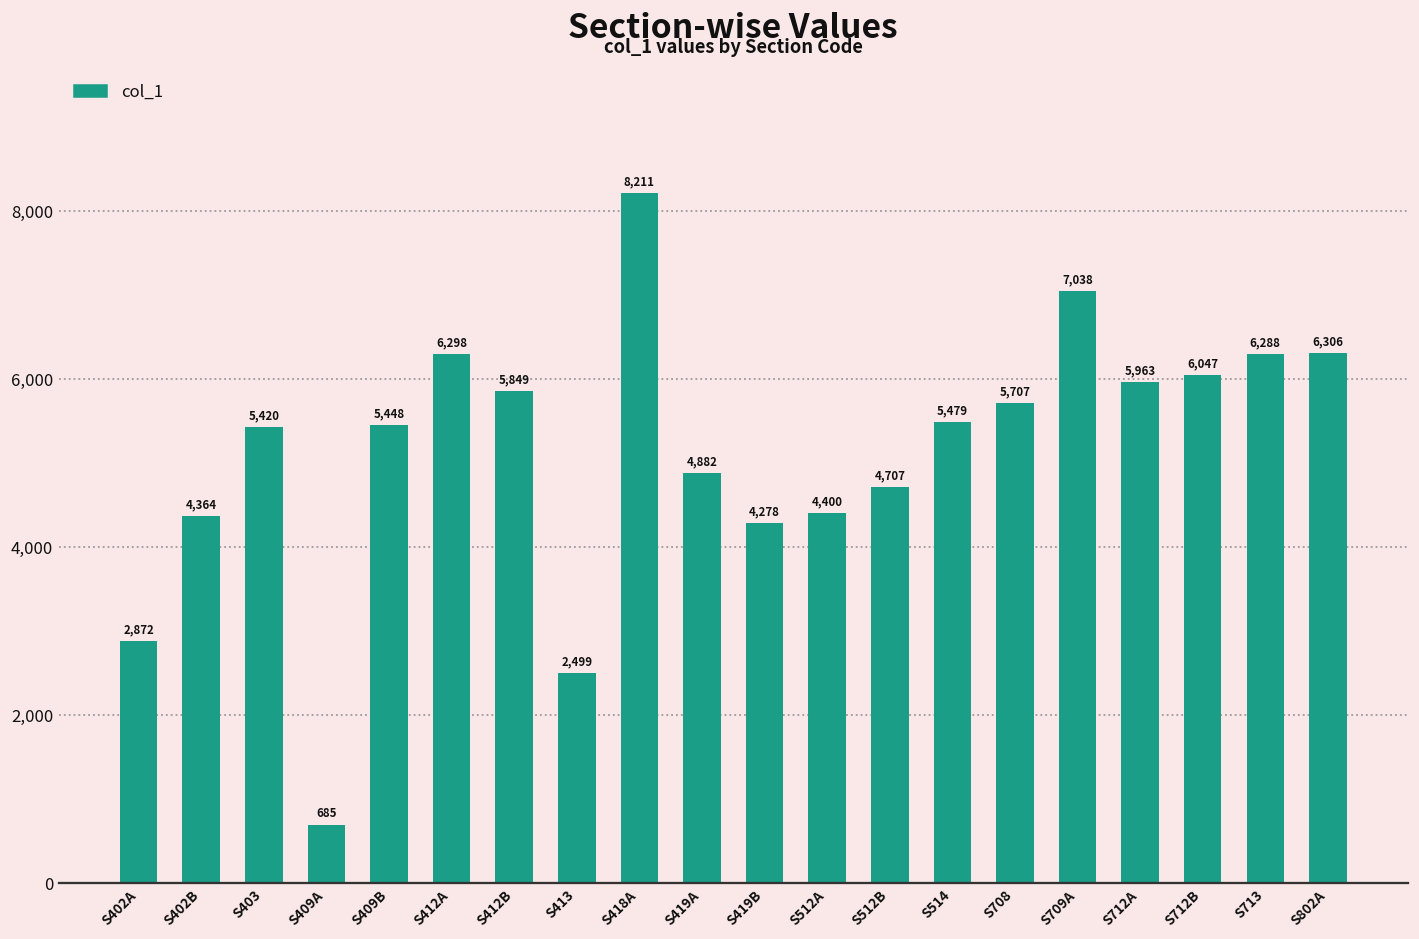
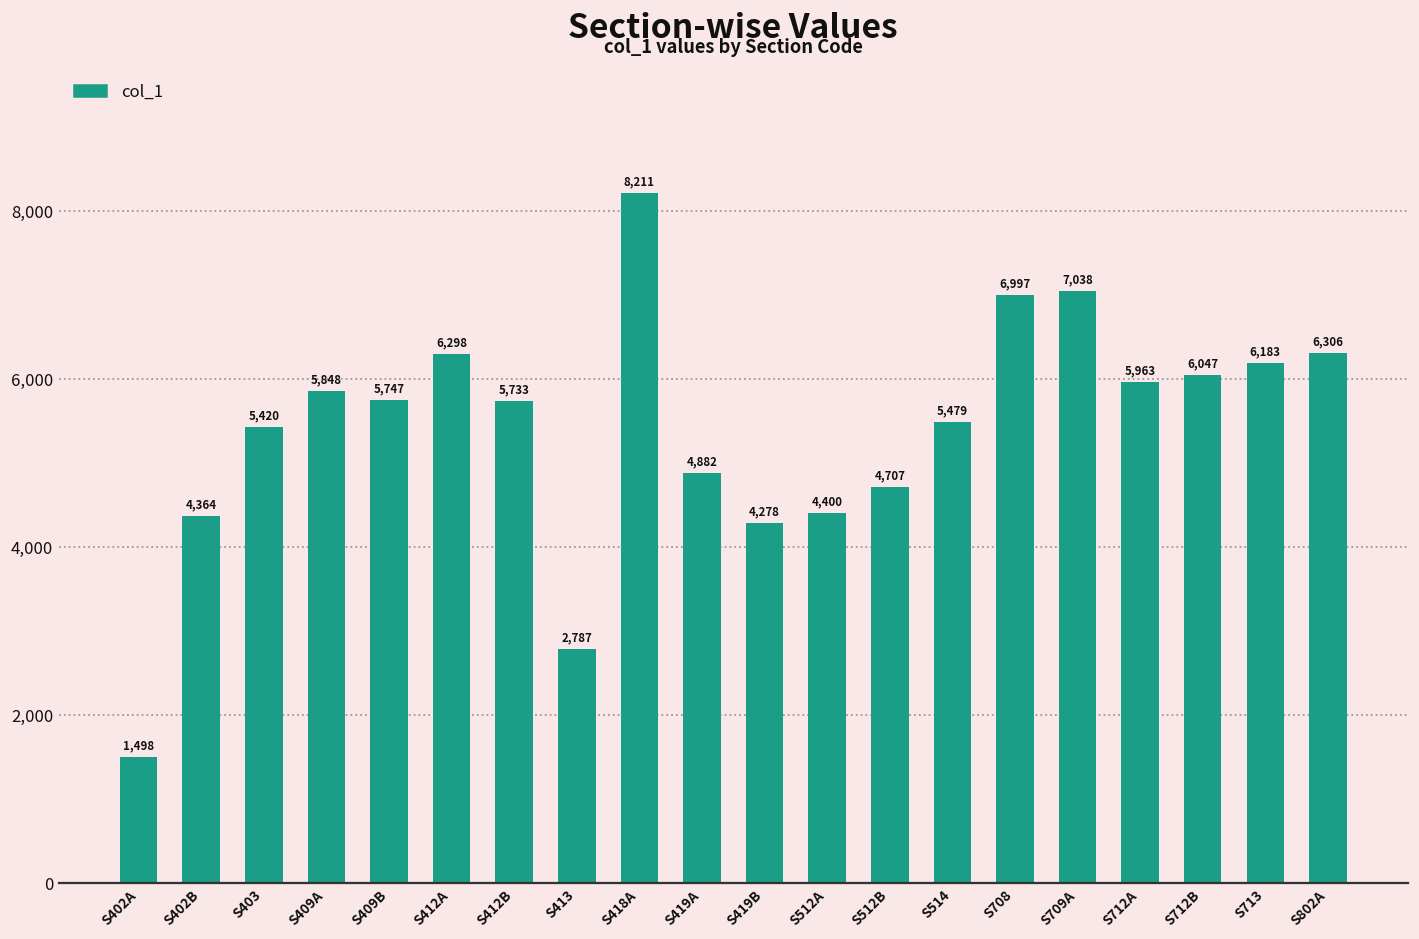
S402A: 2,872 -> 1,498
S409A: 685 -> 5,848
S409B: 5,448 -> 5,747
S412B: 5,849 -> 5,733
S413: 2,499 -> 2,787
S708: 5,707 -> 6,997
S713: 6,288 -> 6,183
